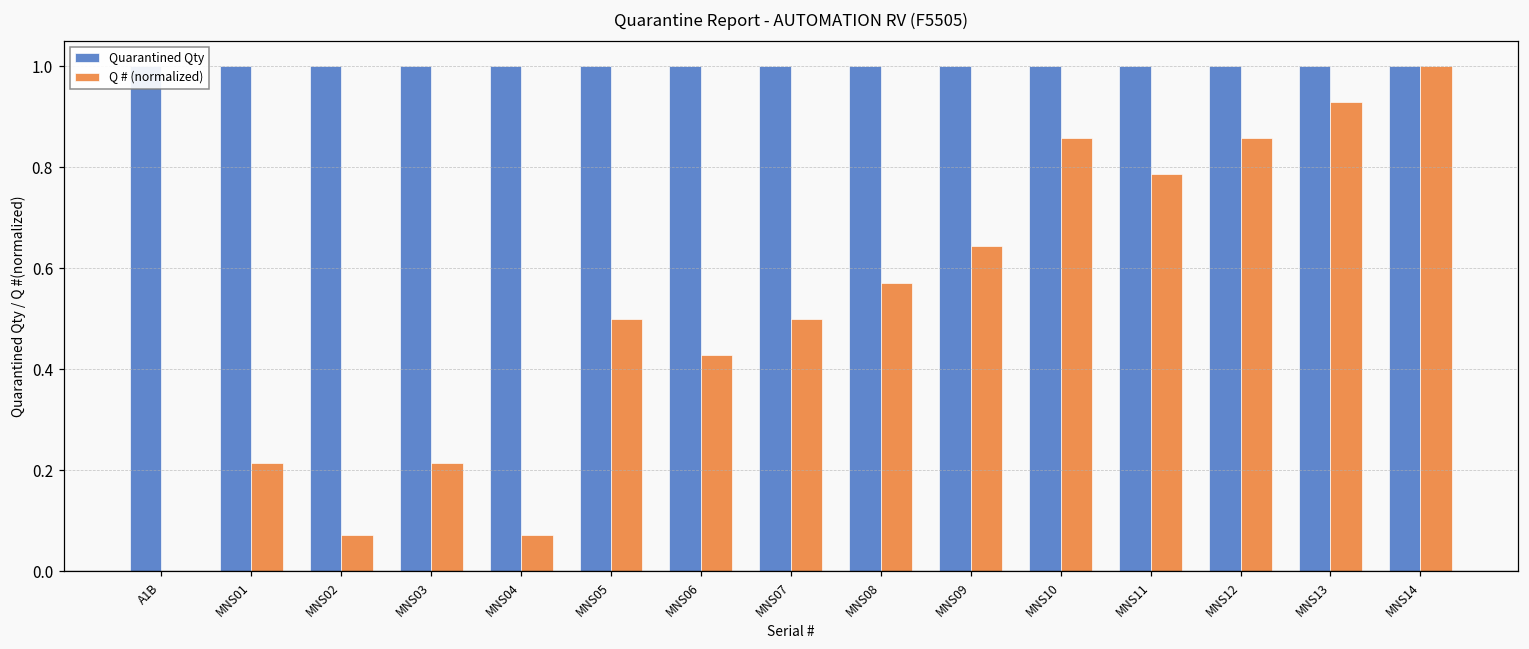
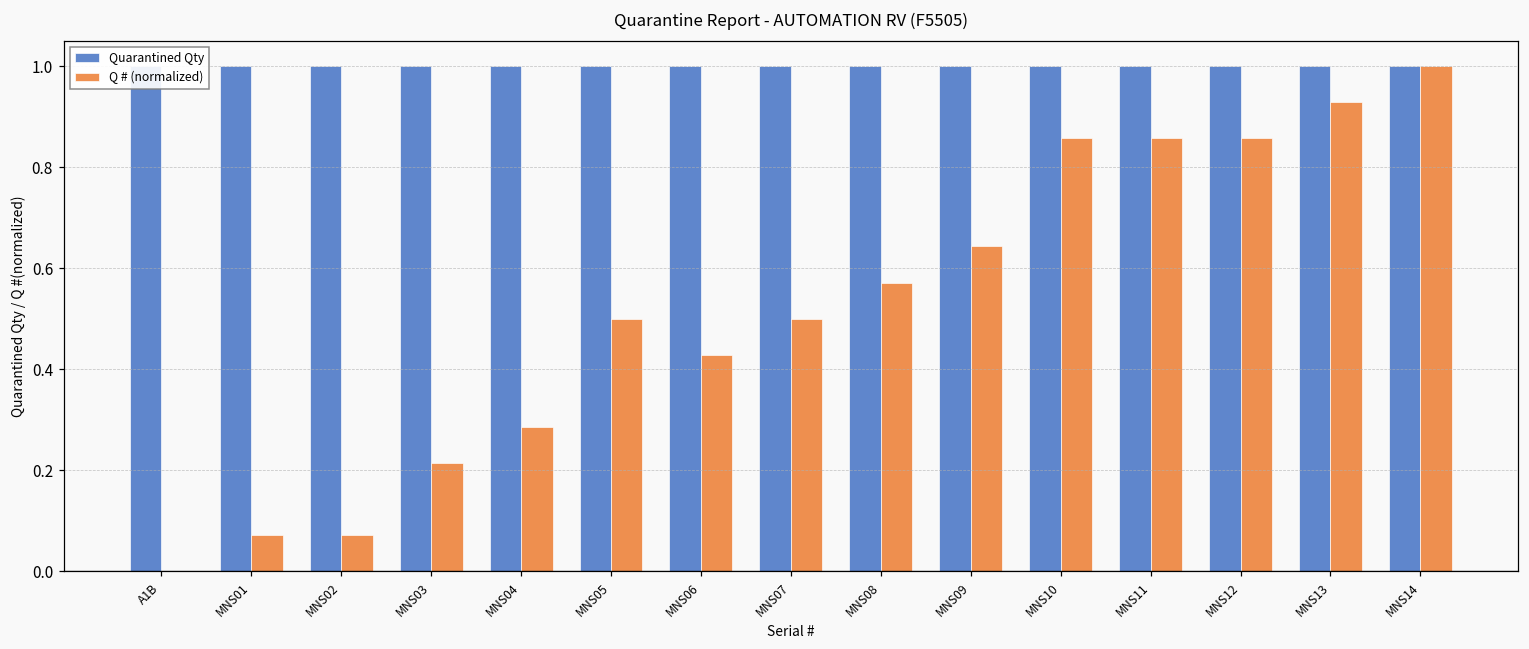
Q # (normalized), MNS01: 0.21 -> 0.07
Q # (normalized), MNS04: 0.07 -> 0.29
Q # (normalized), MNS11: 0.79 -> 0.86
